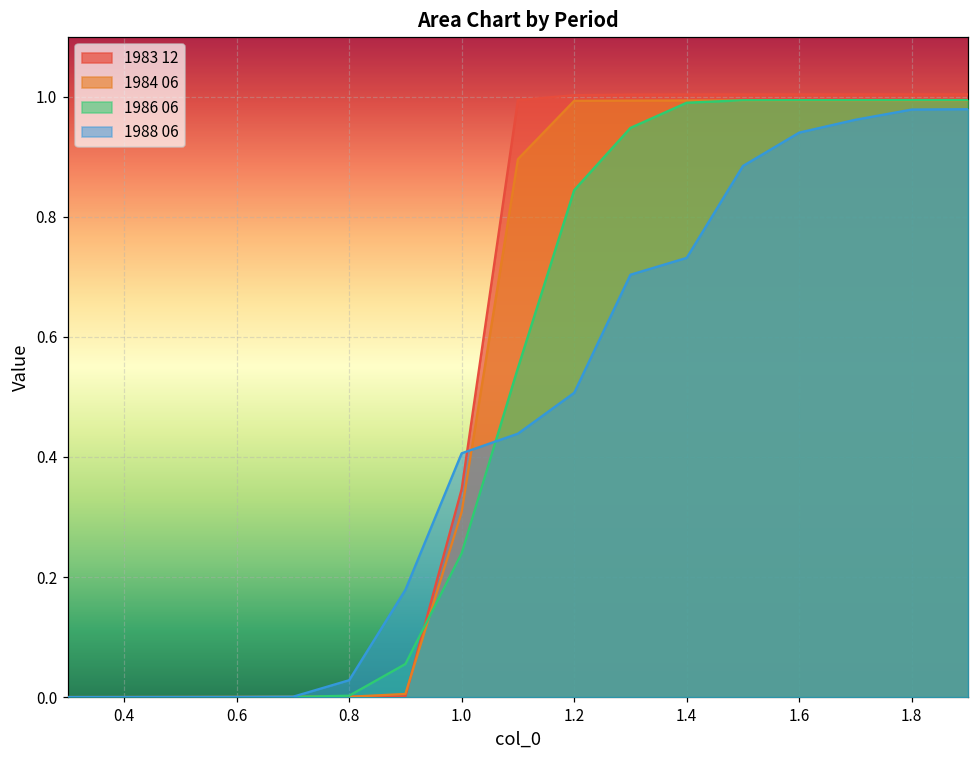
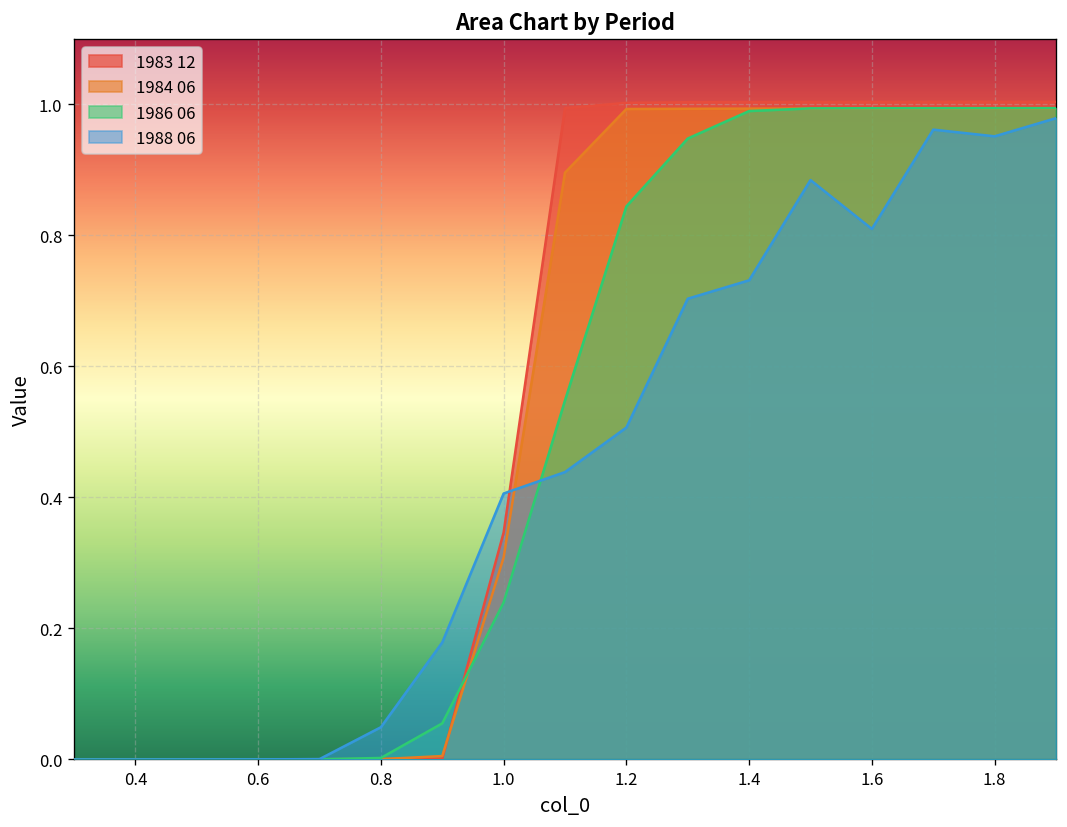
1988 06, 0.8: 0.03 -> 0.05
1988 06, 1.6: 0.94 -> 0.81
1988 06, 1.8: 0.98 -> 0.95
